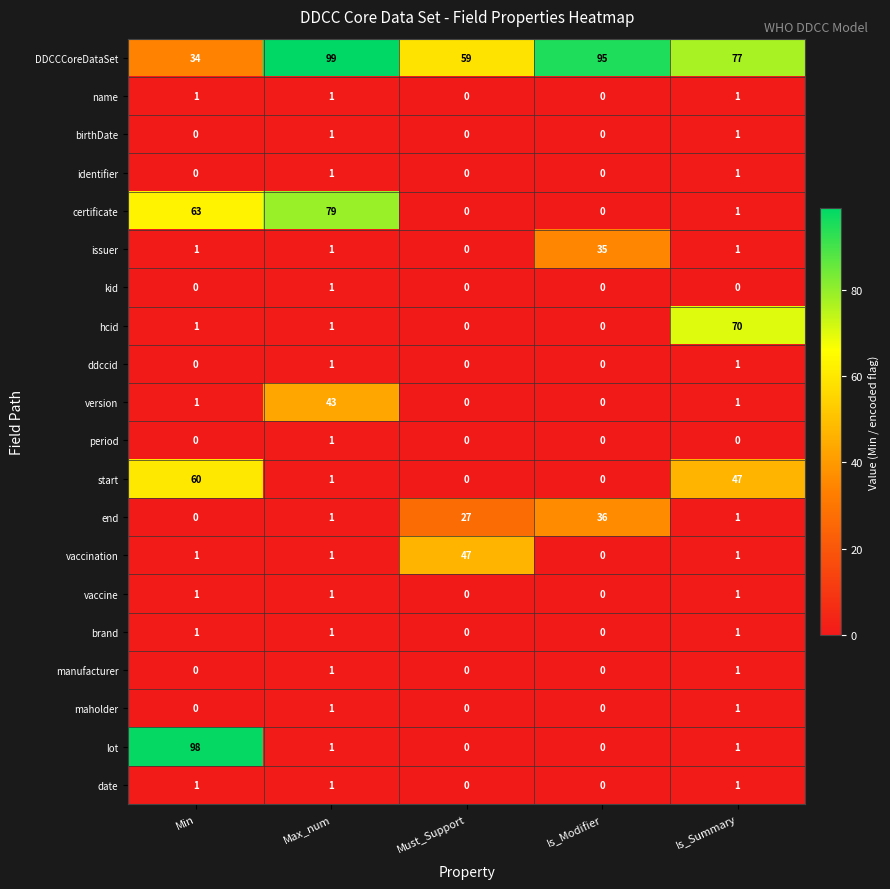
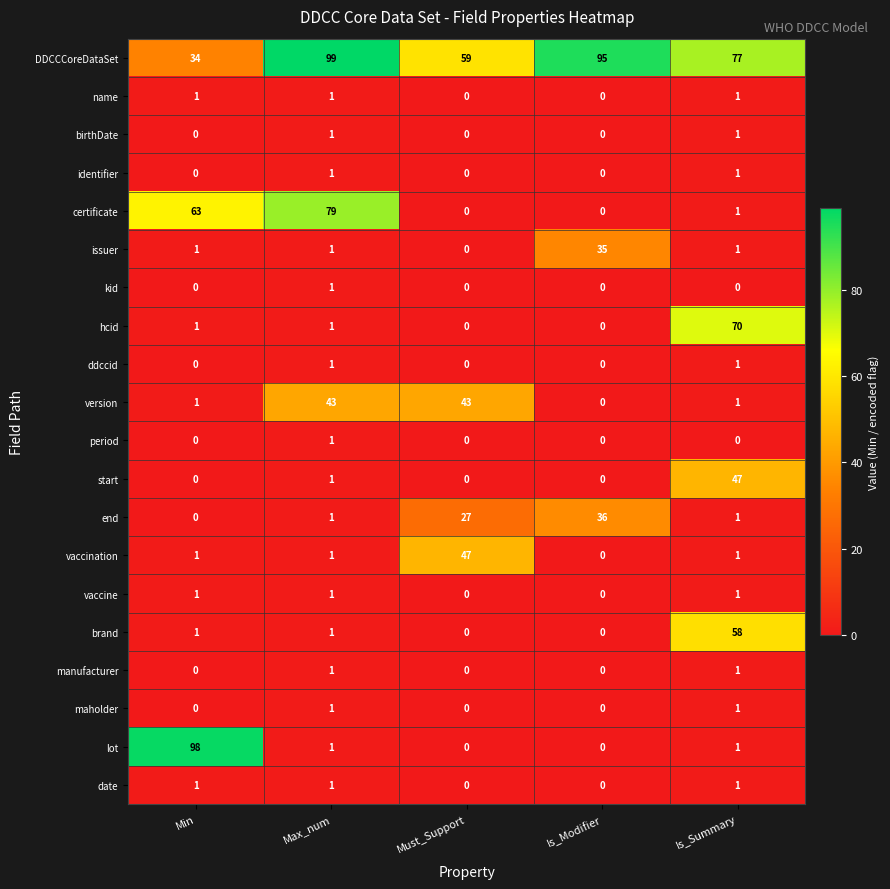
version, Must_Support: 0 -> 43
start, Min: 60 -> 0
brand, Is_Summary: 1 -> 58
